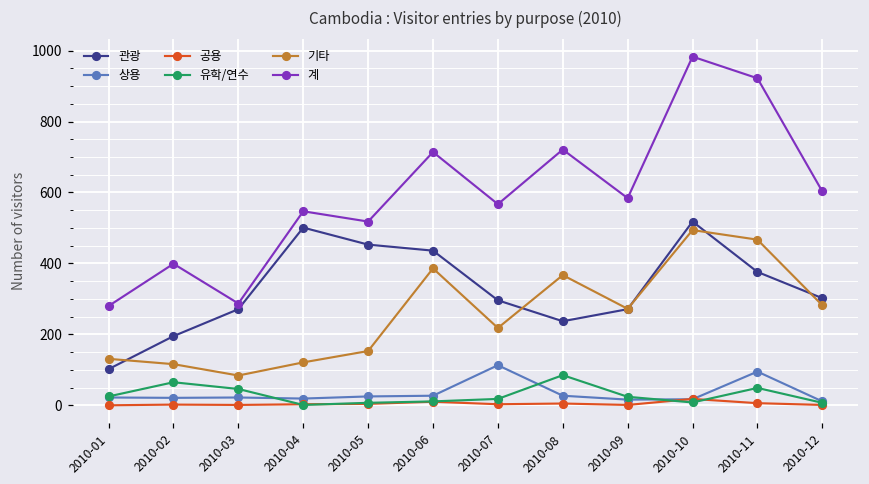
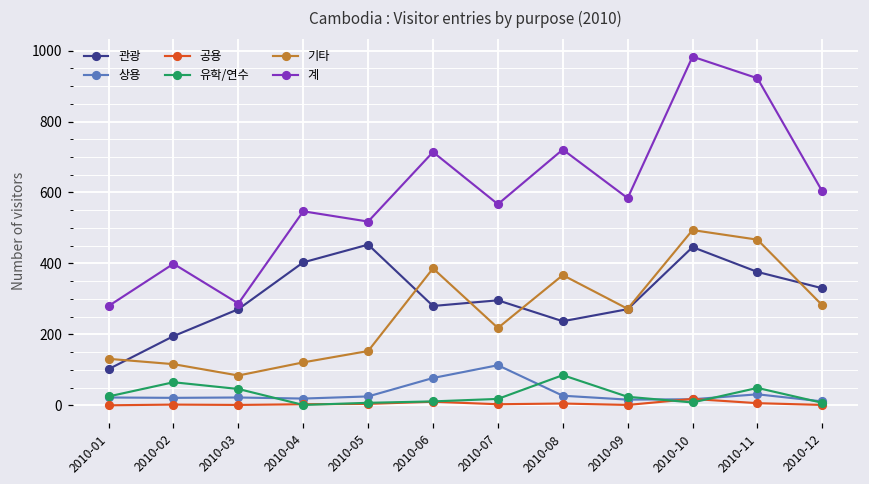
관광, 2010-04: 500 -> 400
관광, 2010-06: 440 -> 280
상용, 2010-06: 30 -> 80
관광, 2010-10: 520 -> 450
상용, 2010-11: 100 -> 30
관광, 2010-12: 300 -> 330
